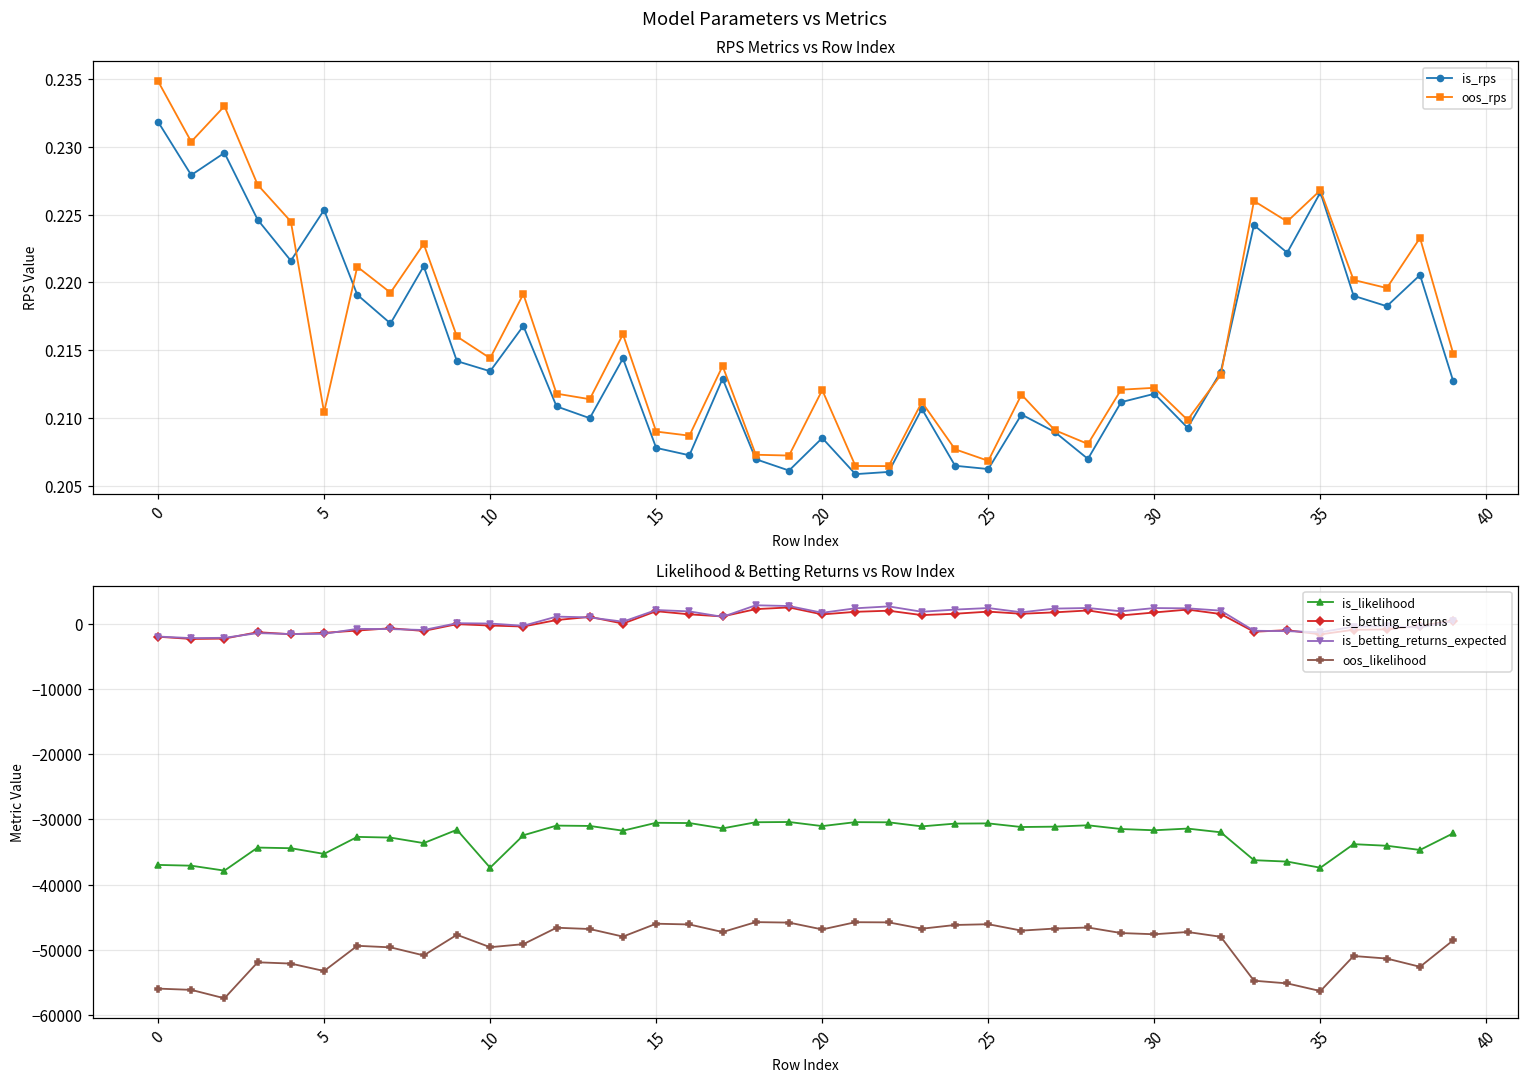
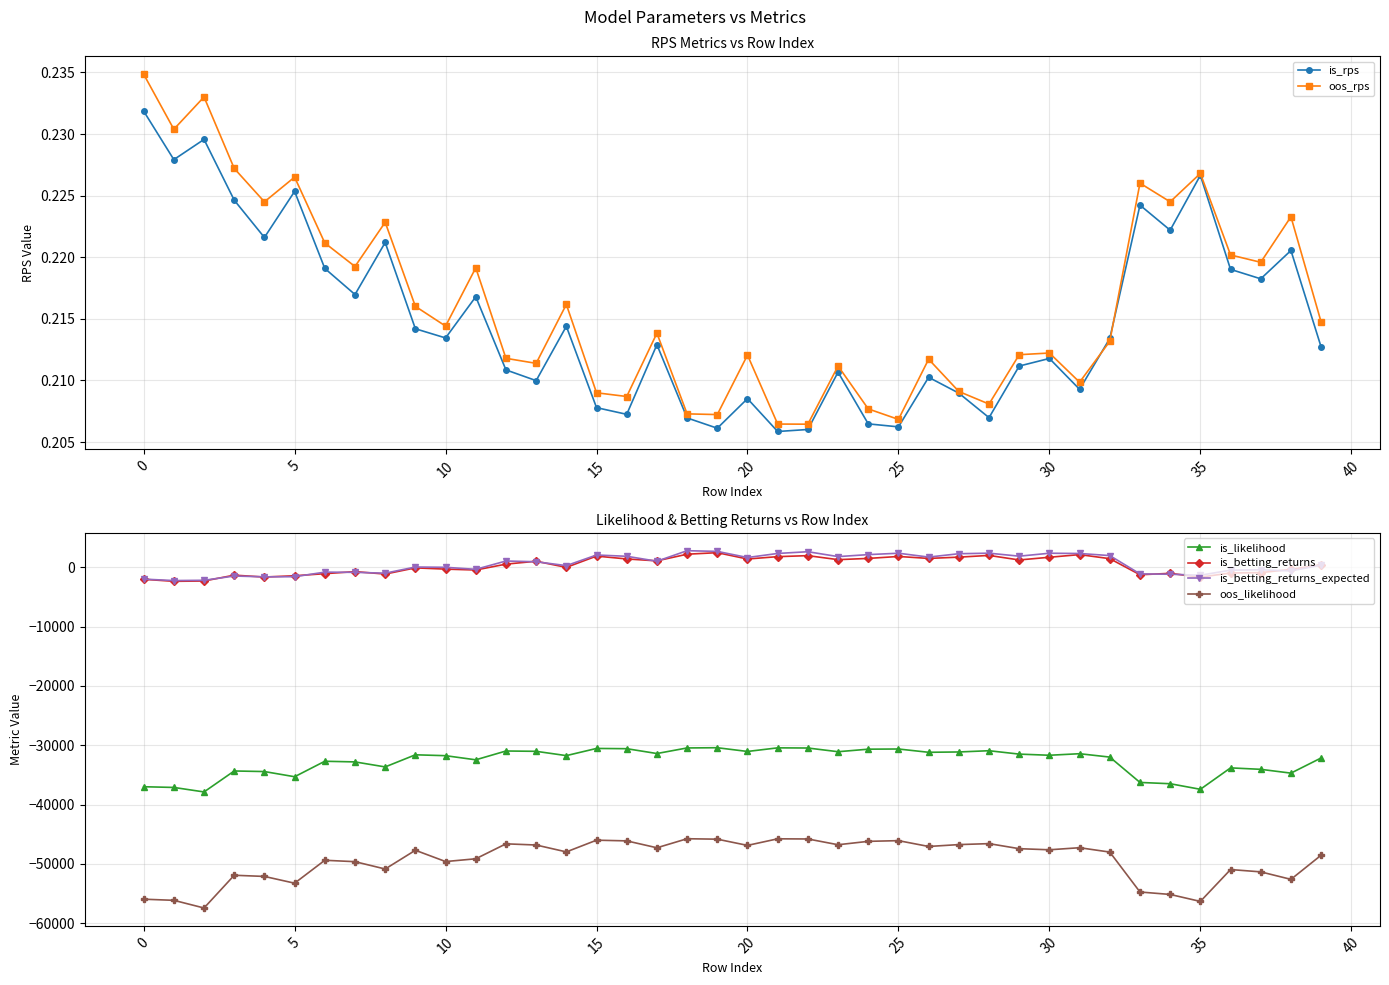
RPS Metrics vs Row Index, oos_rps, 5: 0.2104 -> 0.2265
Likelihood & Betting Returns vs Row Index, is_likelihood, 10: -37000 -> -32000
